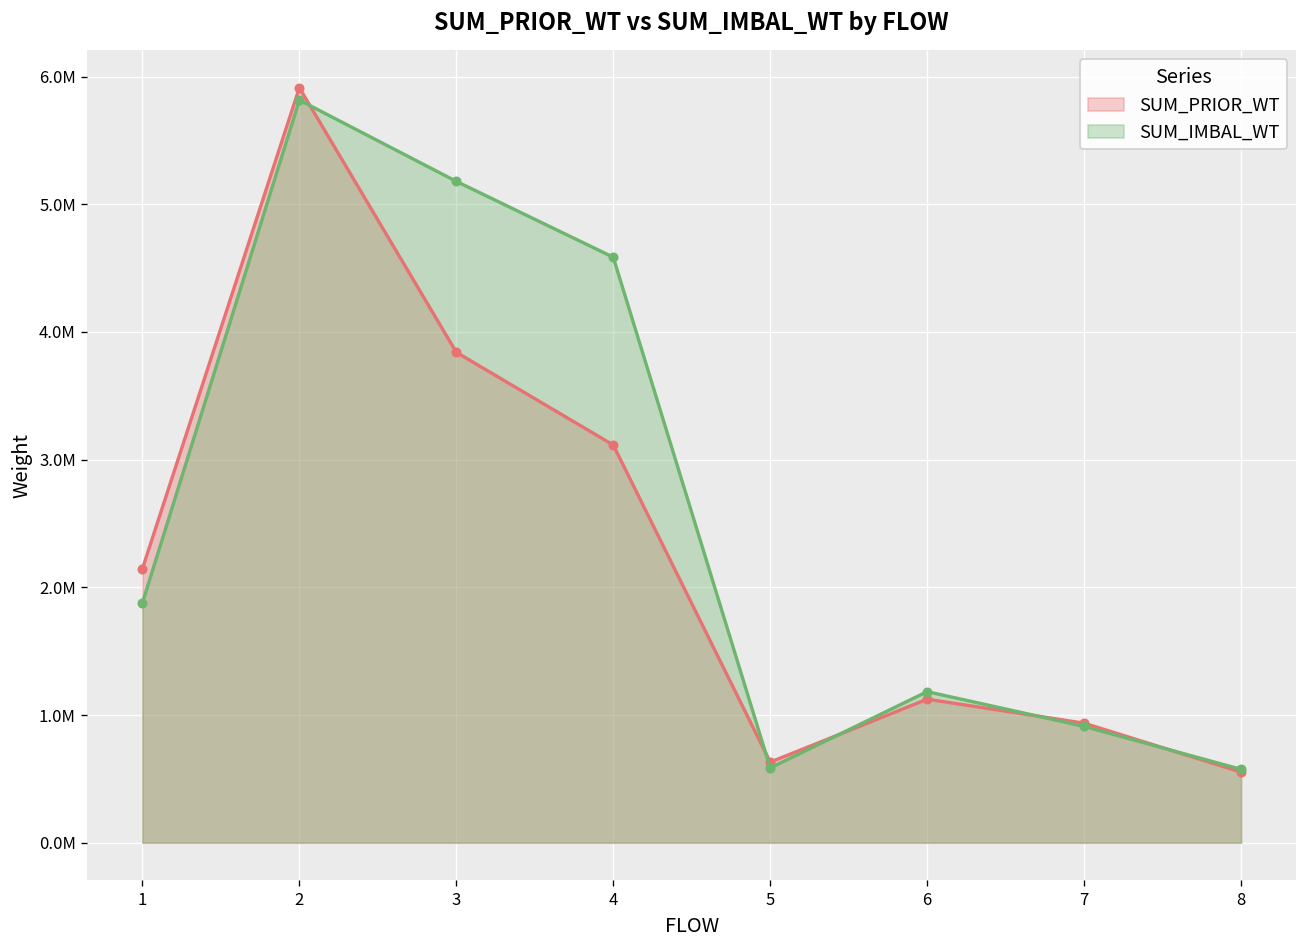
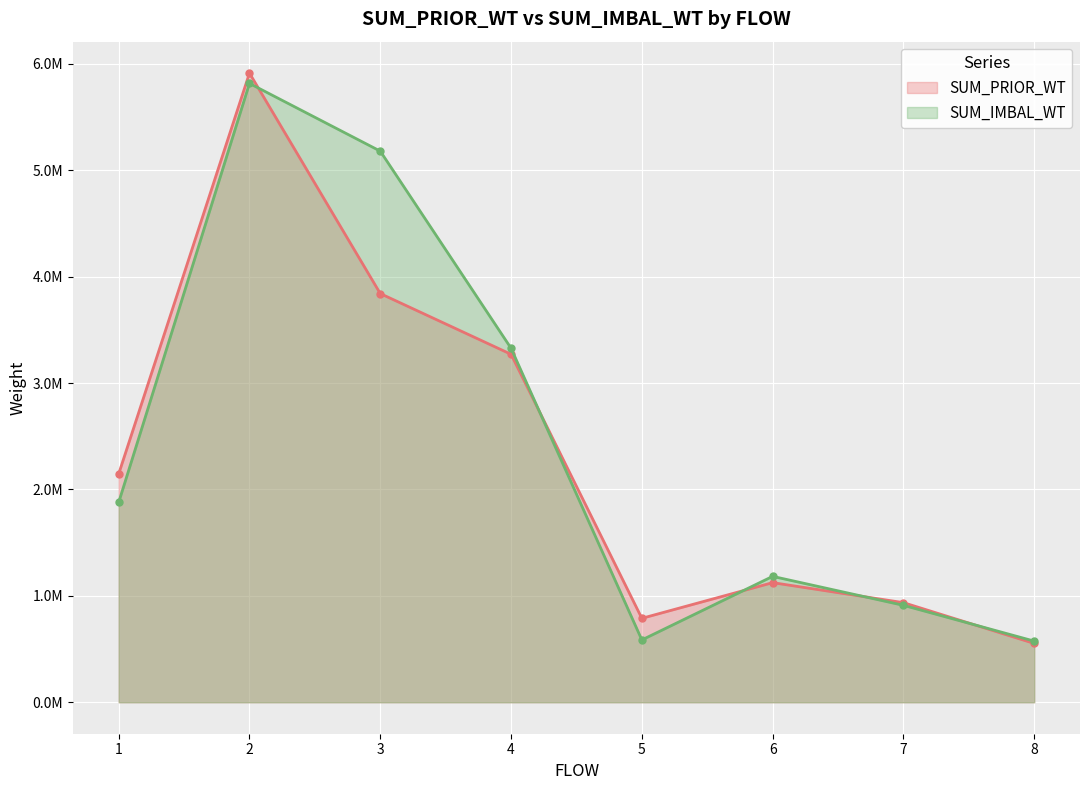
SUM_PRIOR_WT, 4: 3110000 -> 3270000
SUM_IMBAL_WT, 4: 4590000 -> 3330000
SUM_PRIOR_WT, 5: 630000 -> 790000
